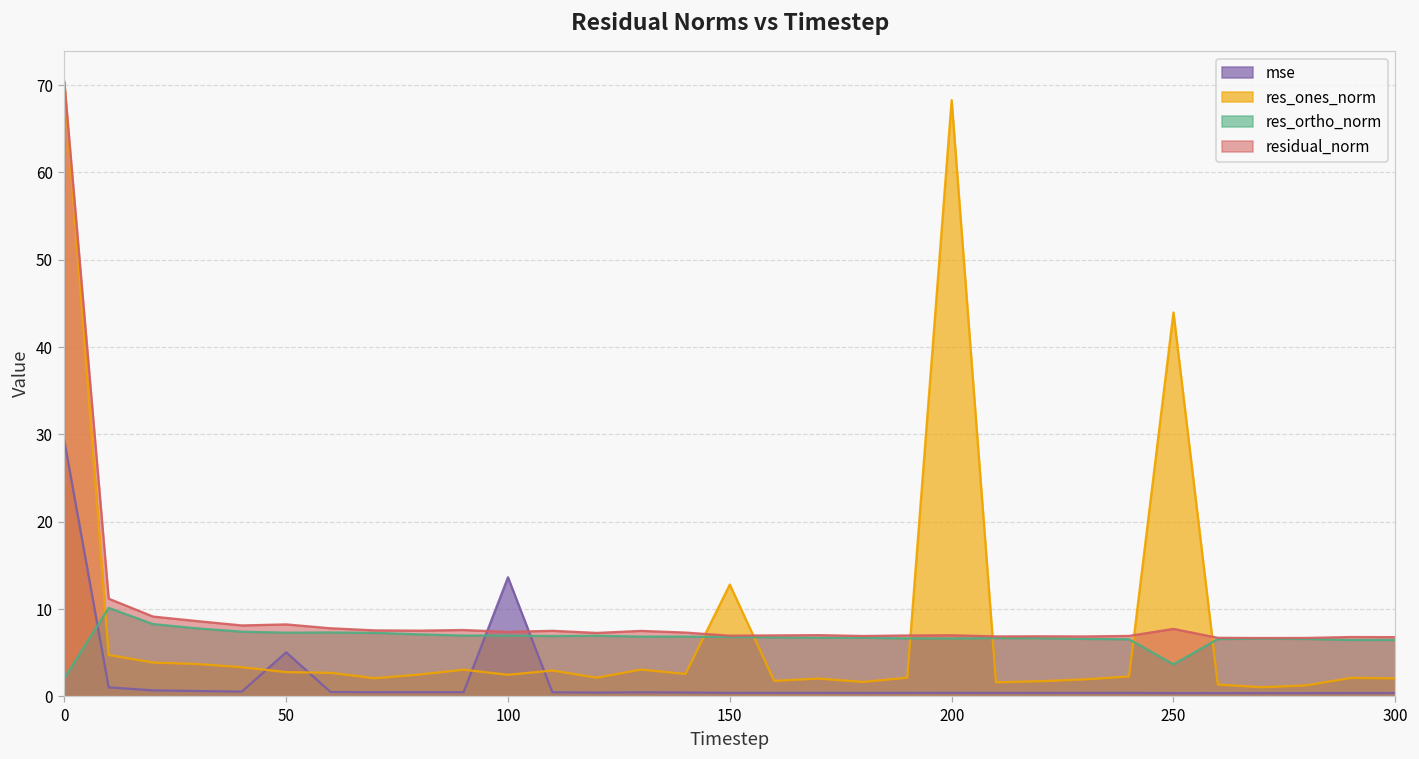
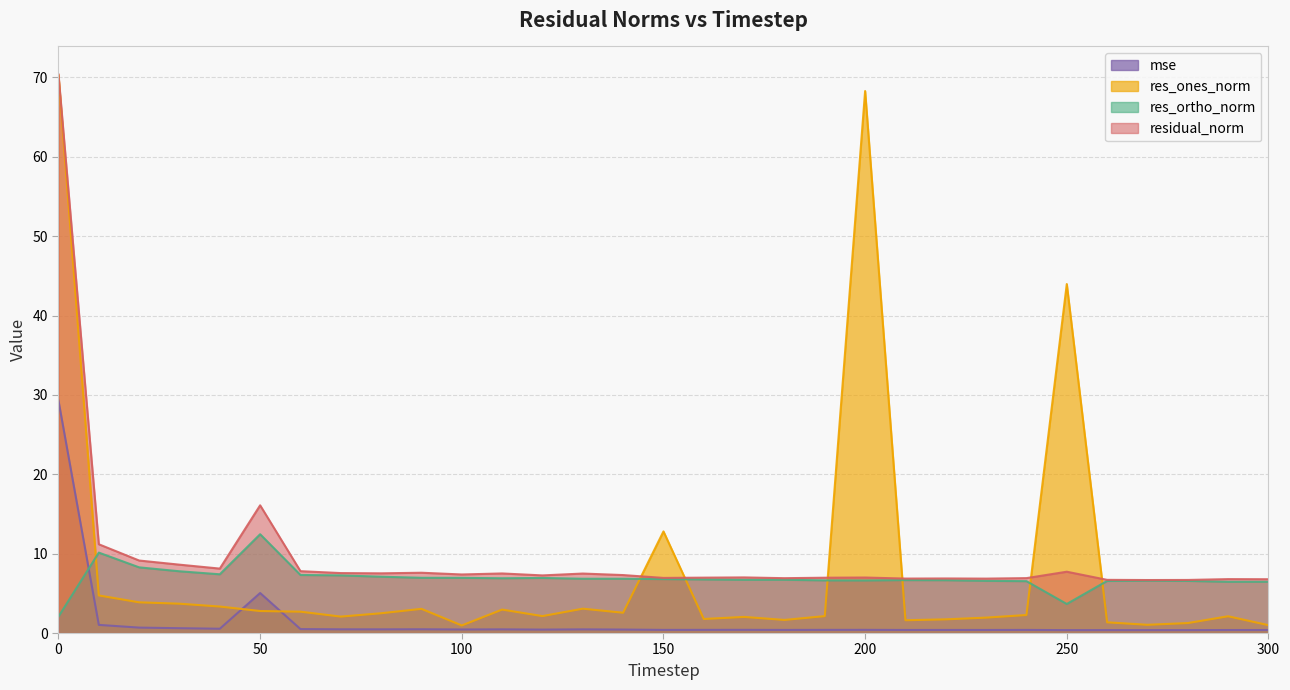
res_ortho_norm, 50: 7 -> 12
residual_norm, 50: 8 -> 16
mse, 100: 14 -> 0
res_ones_norm, 100: 2 -> 1
res_ones_norm, 300: 2 -> 1
